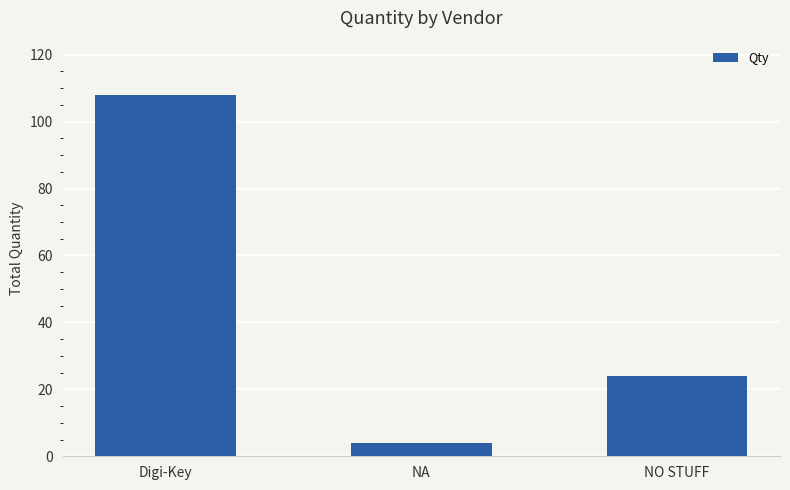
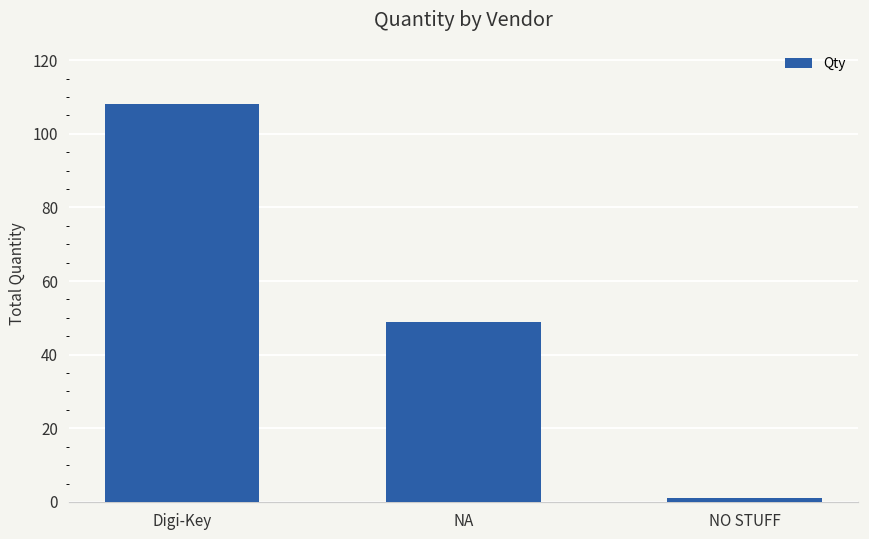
NA: 4 -> 49
NO STUFF: 24 -> 1
